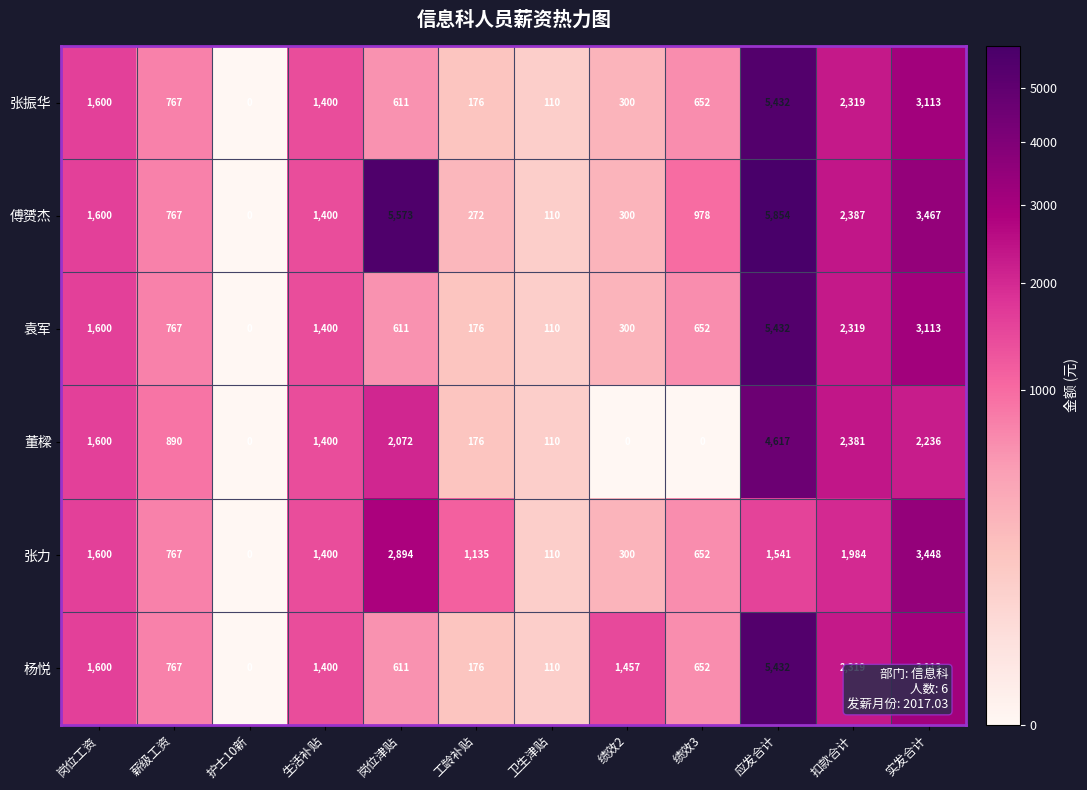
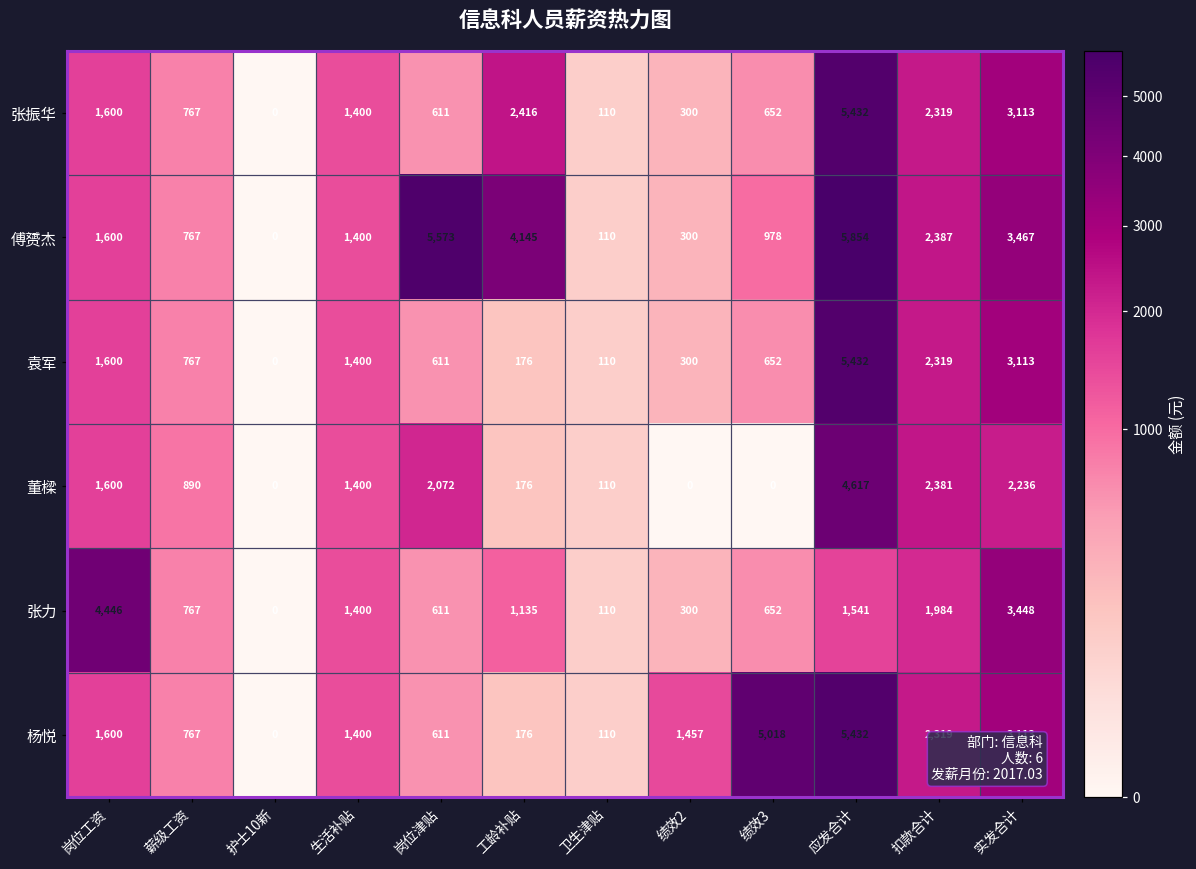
张振华, 工龄补贴: 176 -> 2,416
傅赟杰, 工龄补贴: 272 -> 4,145
张力, 岗位工资: 1,600 -> 4,446
张力, 岗位津贴: 2,894 -> 611
杨悦, 绩效3: 652 -> 5,018
